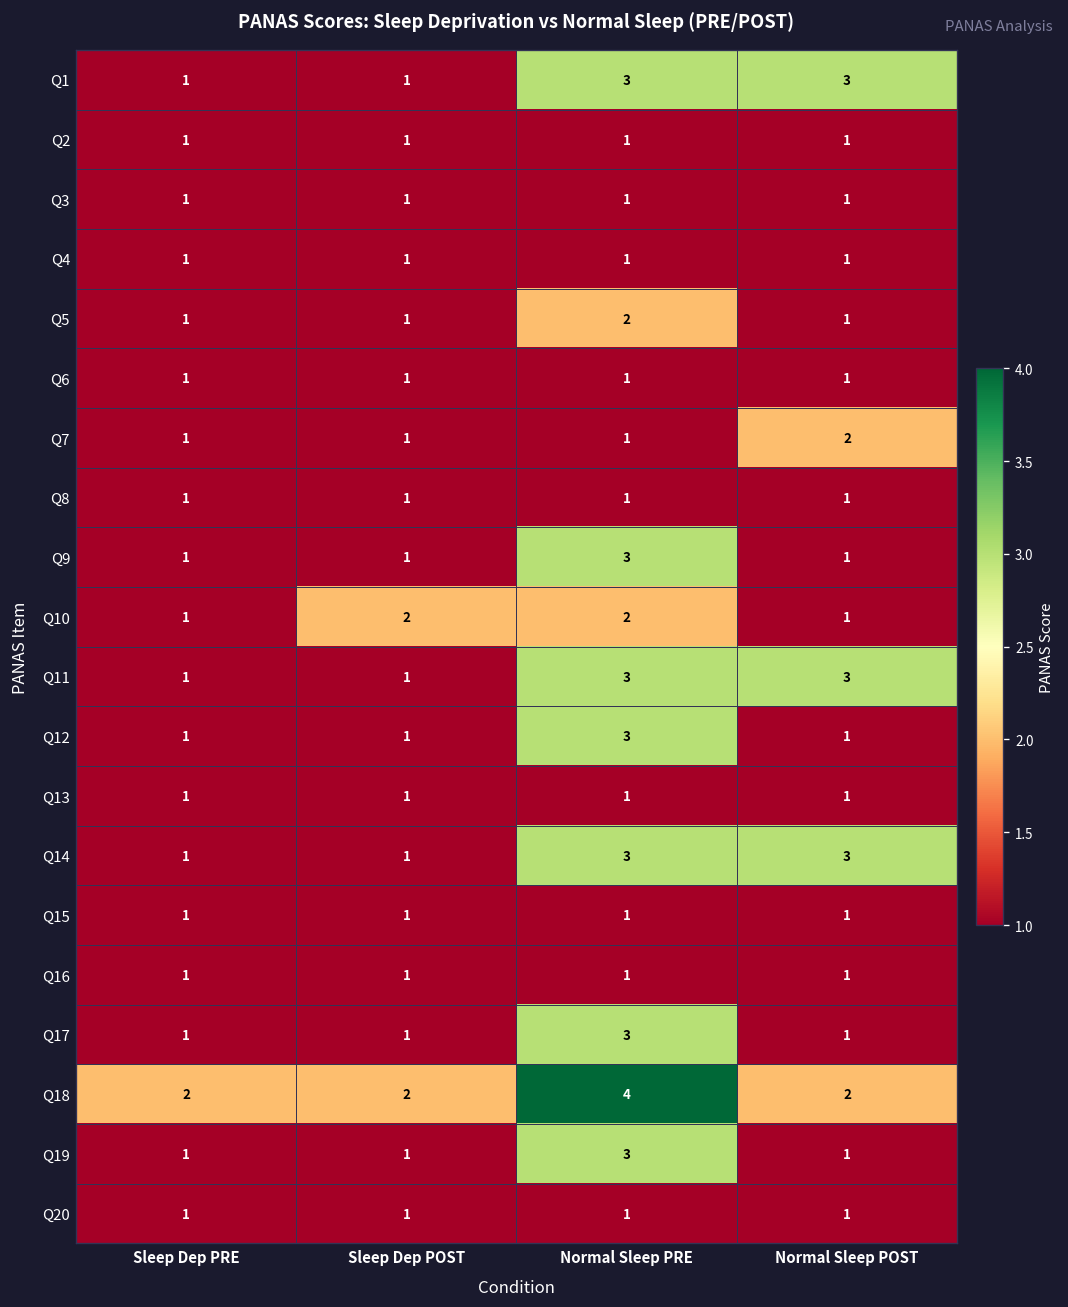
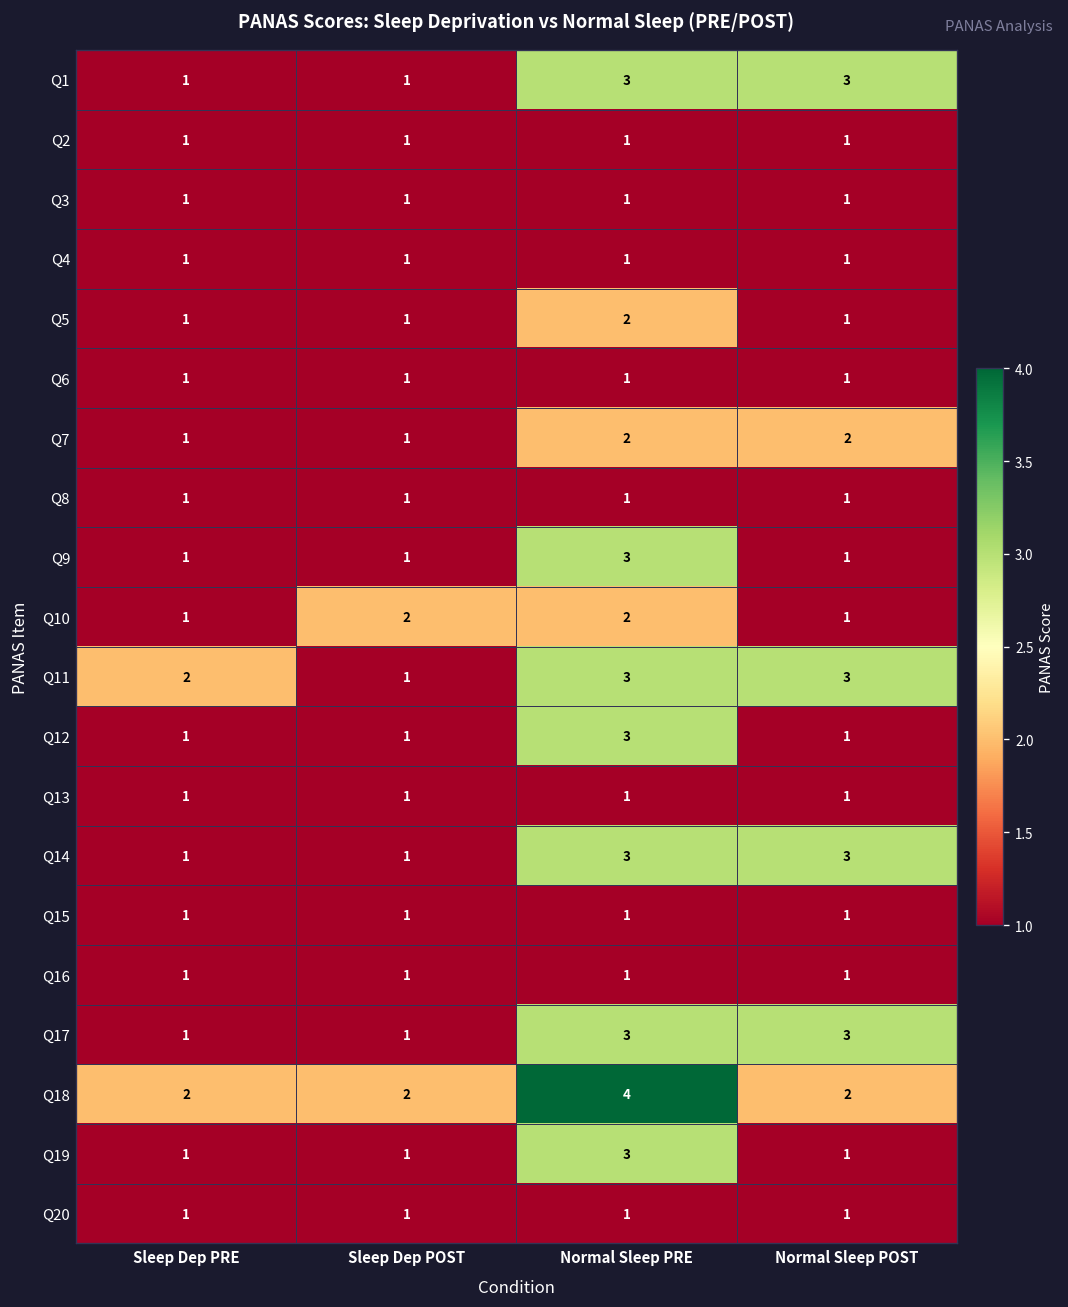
Q7, Normal Sleep PRE: 1 -> 2
Q11, Sleep Dep PRE: 1 -> 2
Q17, Normal Sleep POST: 1 -> 3
